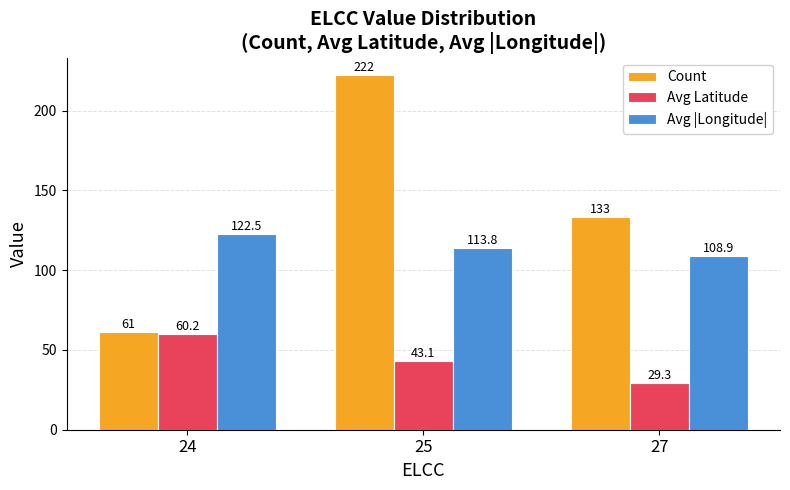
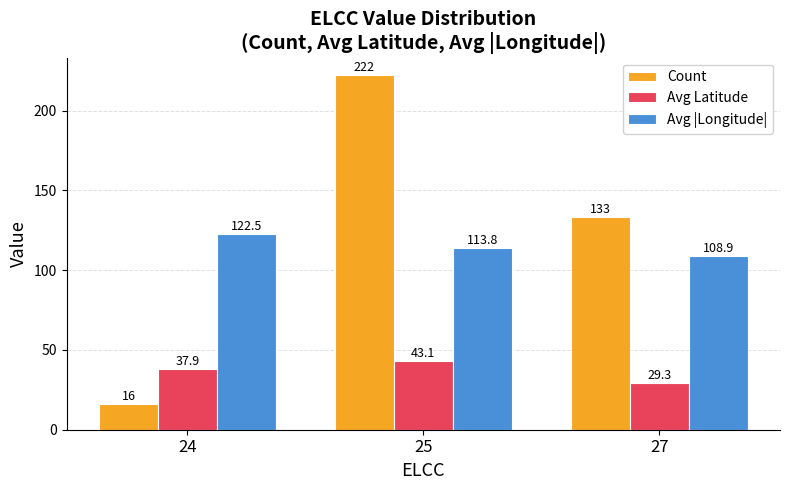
Count, 24: 61 -> 16
Avg Latitude, 24: 60.2 -> 37.9
